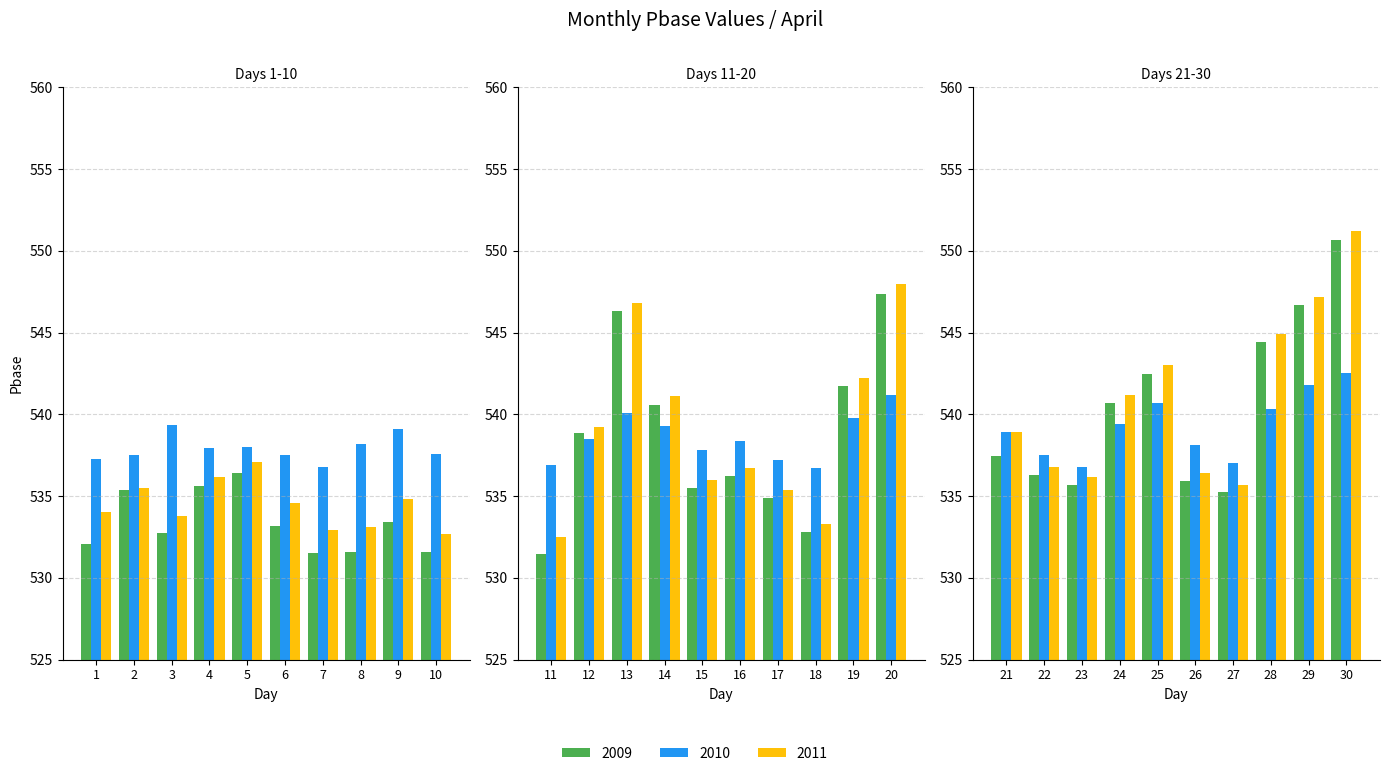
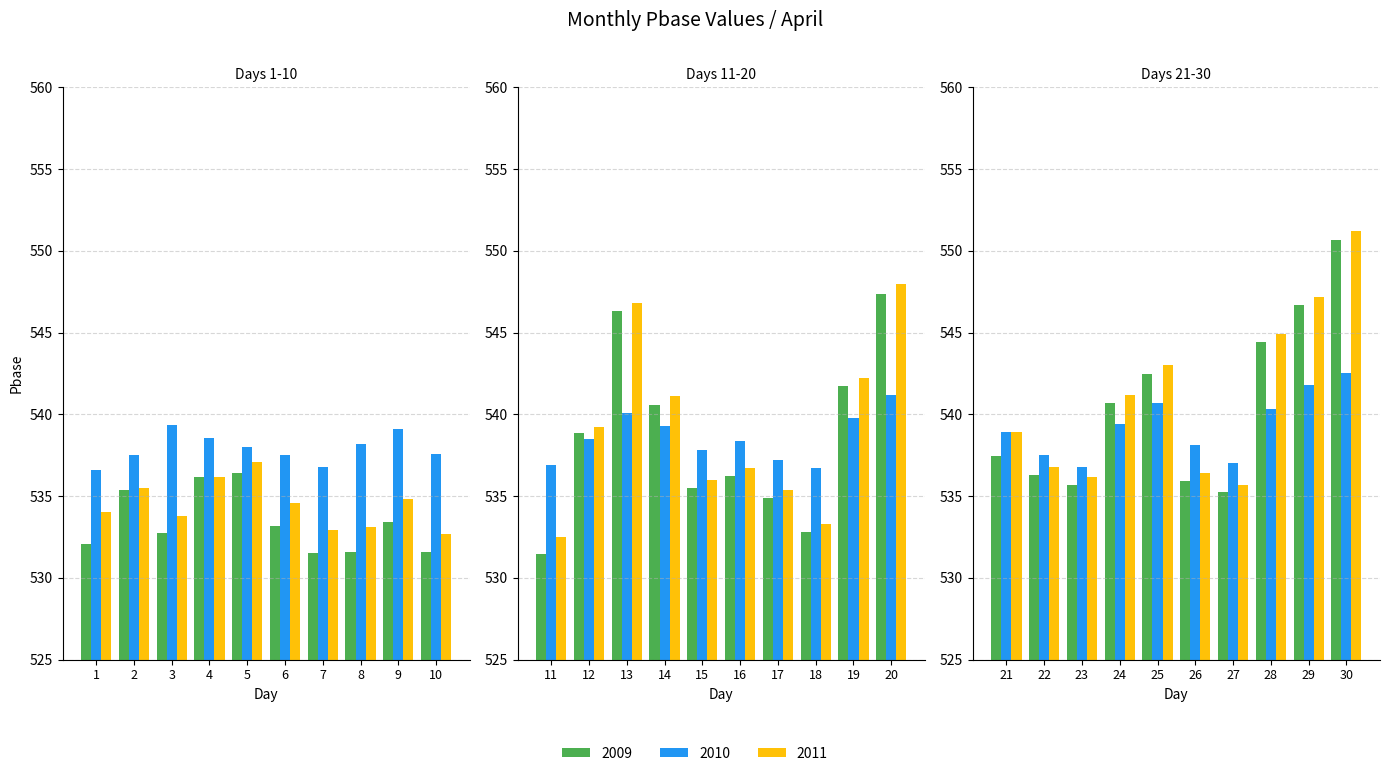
Days 1-10, 2010, 1: 537.3 -> 536.6
Days 1-10, 2009, 4: 535.6 -> 536.2
Days 1-10, 2010, 4: 537.9 -> 538.5
